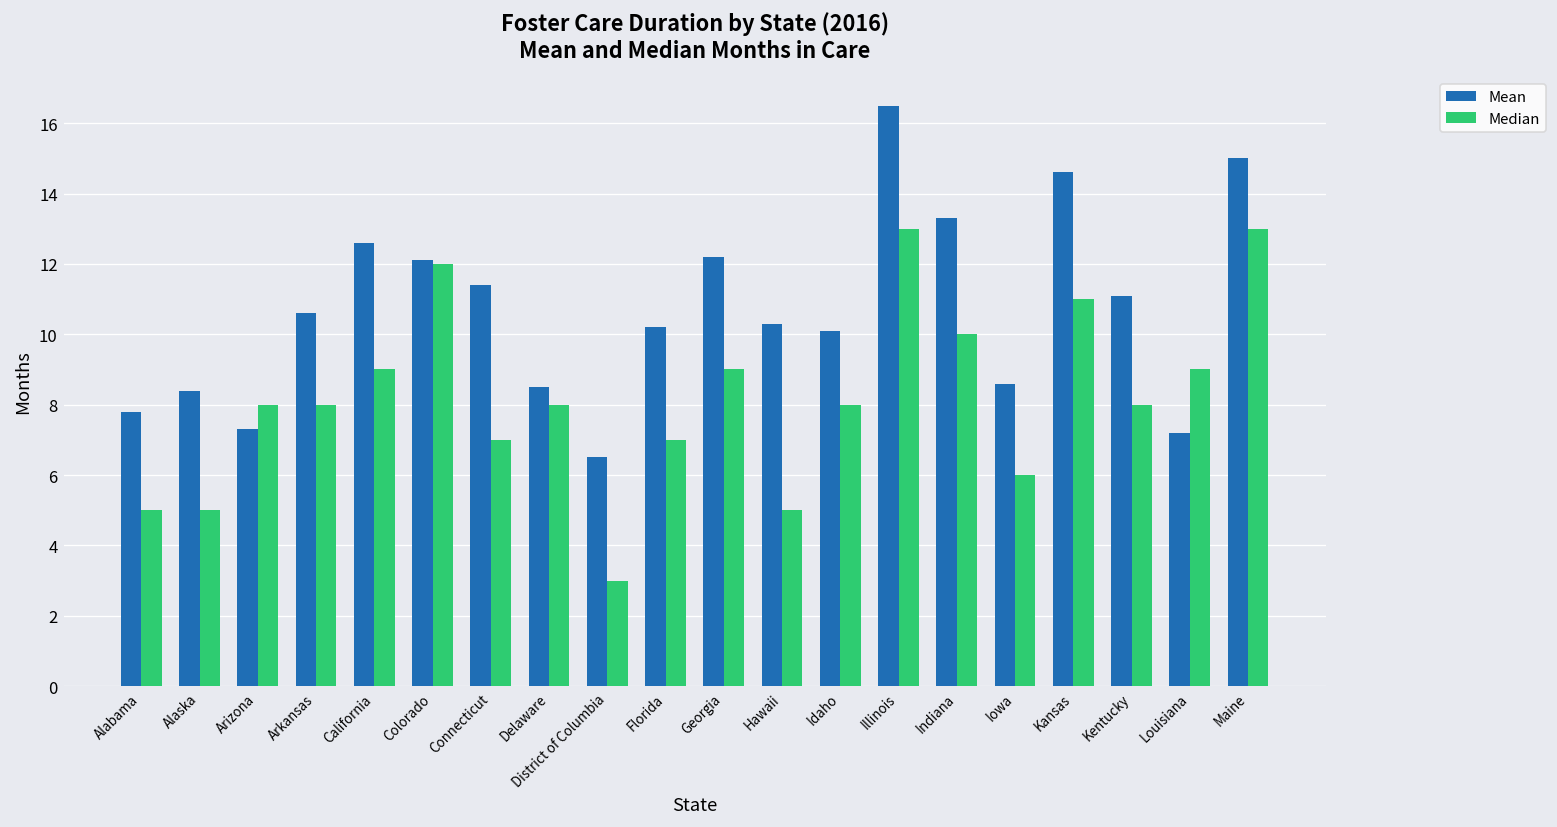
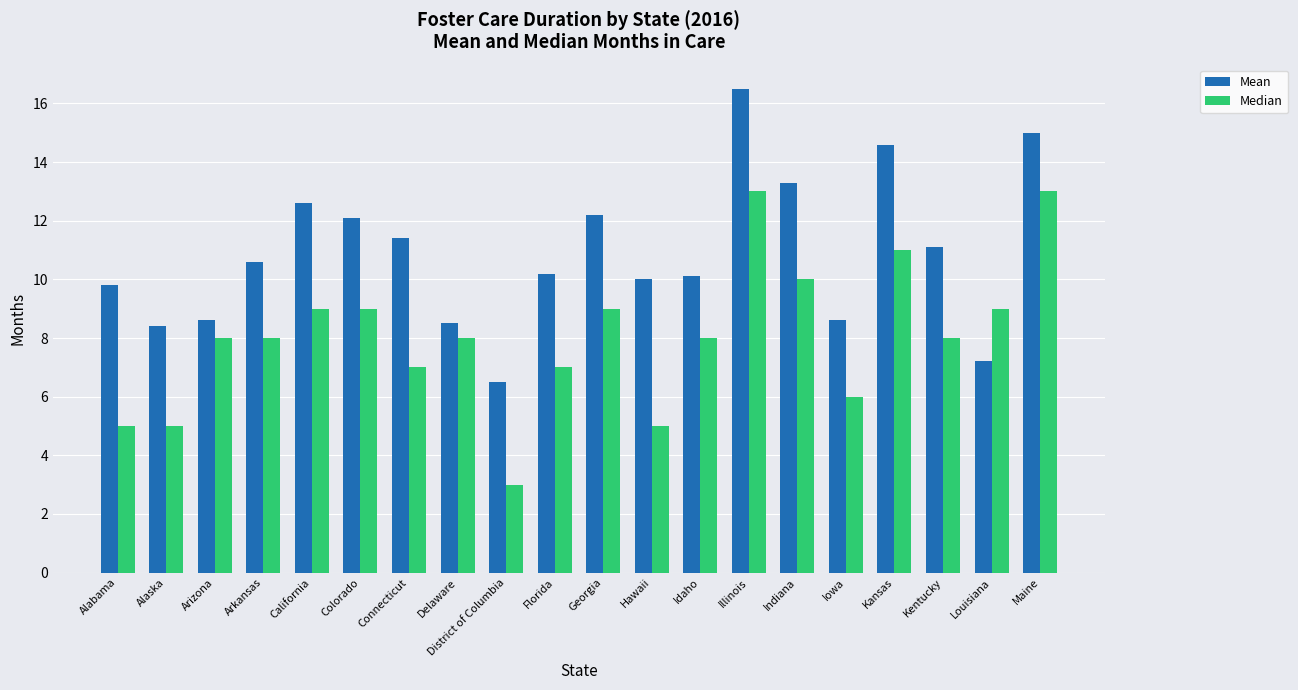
Mean, Alabama: 7.8 -> 9.8
Mean, Arizona: 7.3 -> 8.6
Median, Colorado: 12 -> 9
Mean, Hawaii: 10.3 -> 10.0
